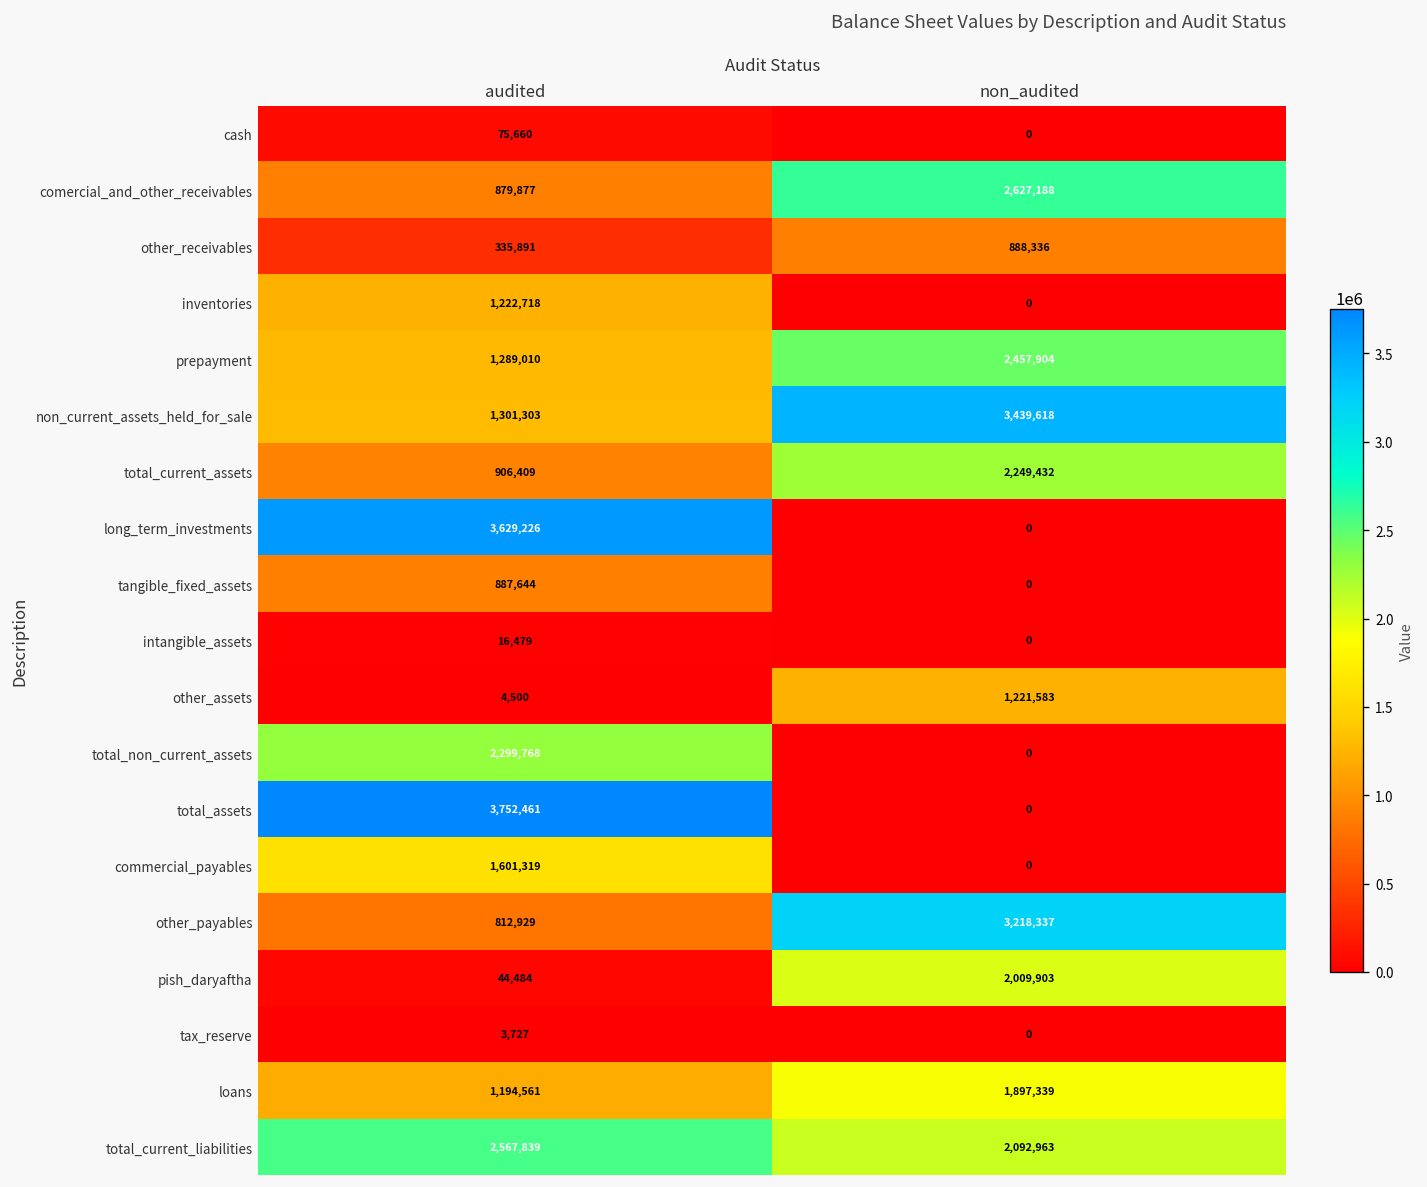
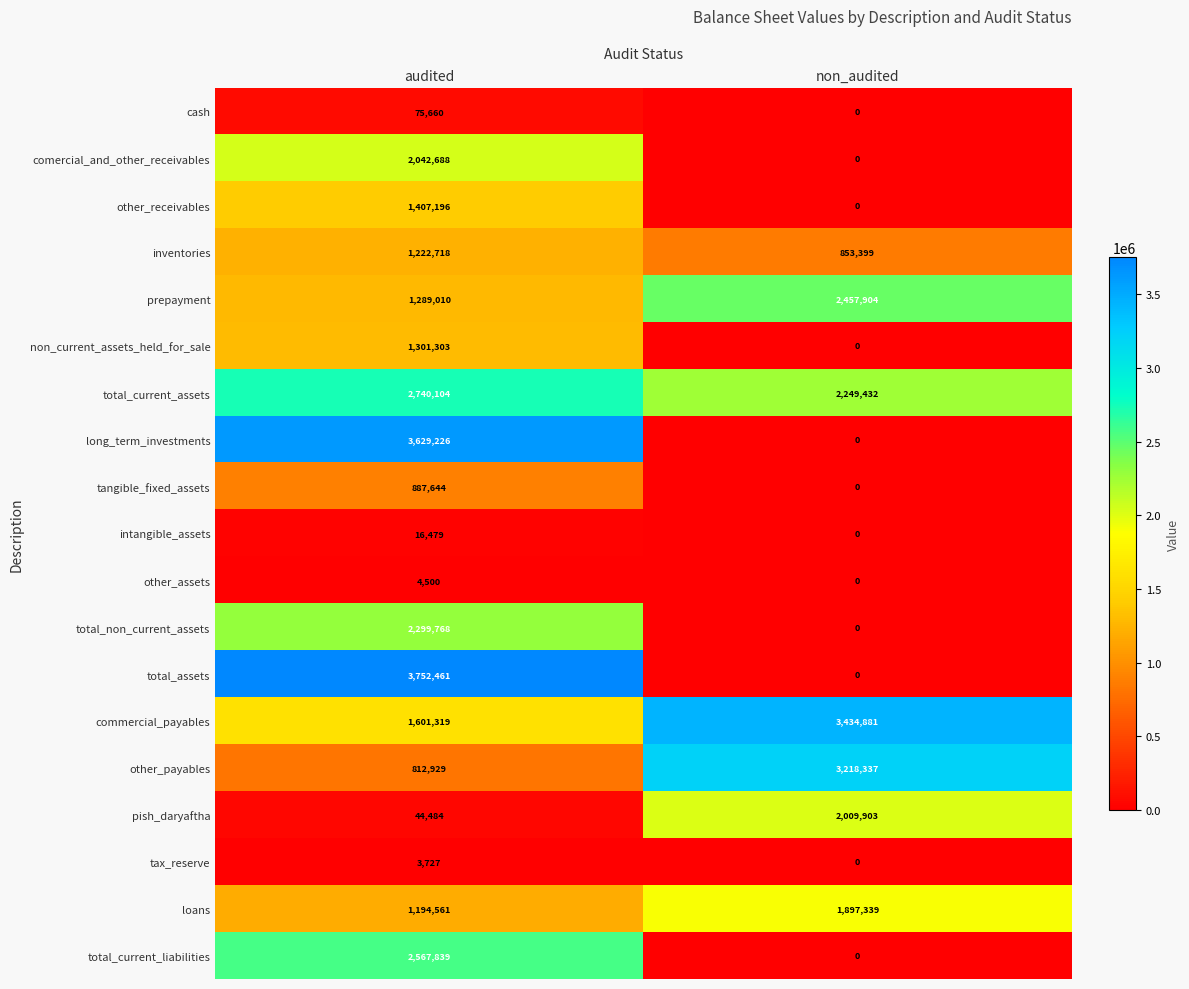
comercial_and_other_receivables, audited: 879,877 -> 2,042,688
comercial_and_other_receivables, non_audited: 2,627,188 -> 0
other_receivables, audited: 335,891 -> 1,407,196
other_receivables, non_audited: 888,336 -> 0
inventories, non_audited: 0 -> 853,399
non_current_assets_held_for_sale, non_audited: 3,439,618 -> 0
total_current_assets, audited: 906,409 -> 2,740,104
other_assets, non_audited: 1,221,583 -> 0
commercial_payables, non_audited: 0 -> 3,434,881
total_current_liabilities, non_audited: 2,092,963 -> 0
